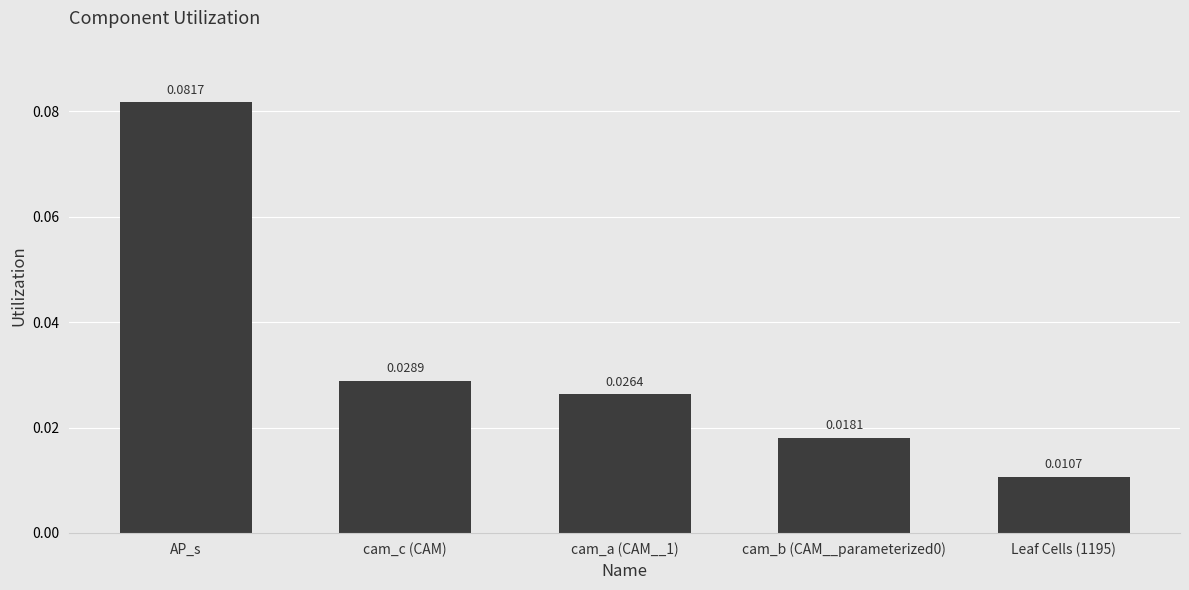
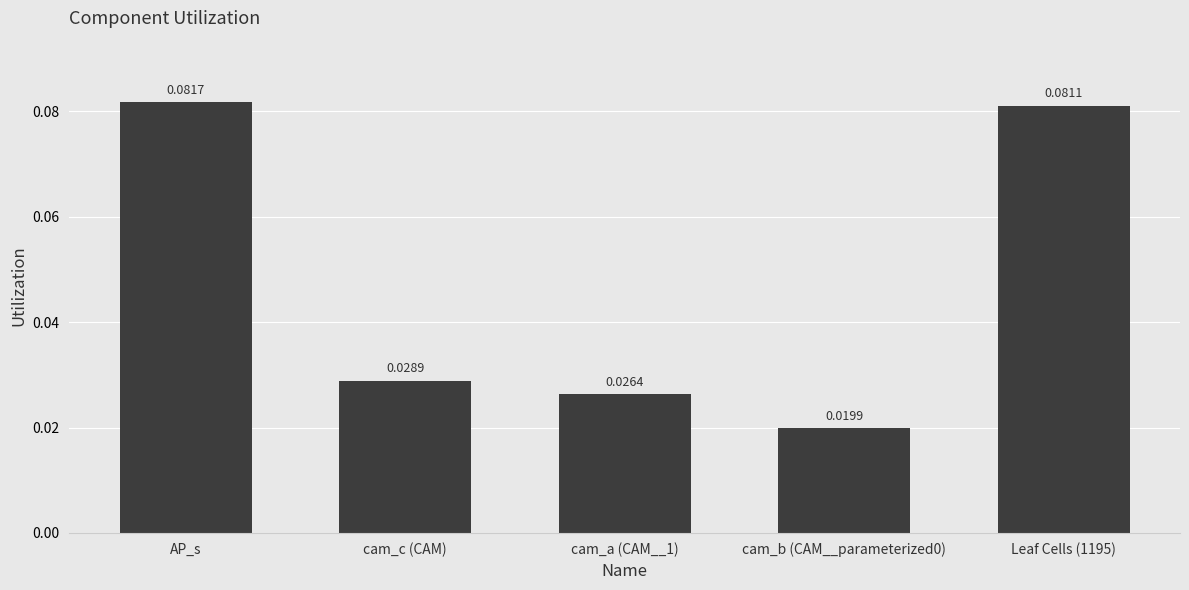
cam_b (CAM__parameterized0): 0.0181 -> 0.0199
Leaf Cells (1195): 0.0107 -> 0.0811
